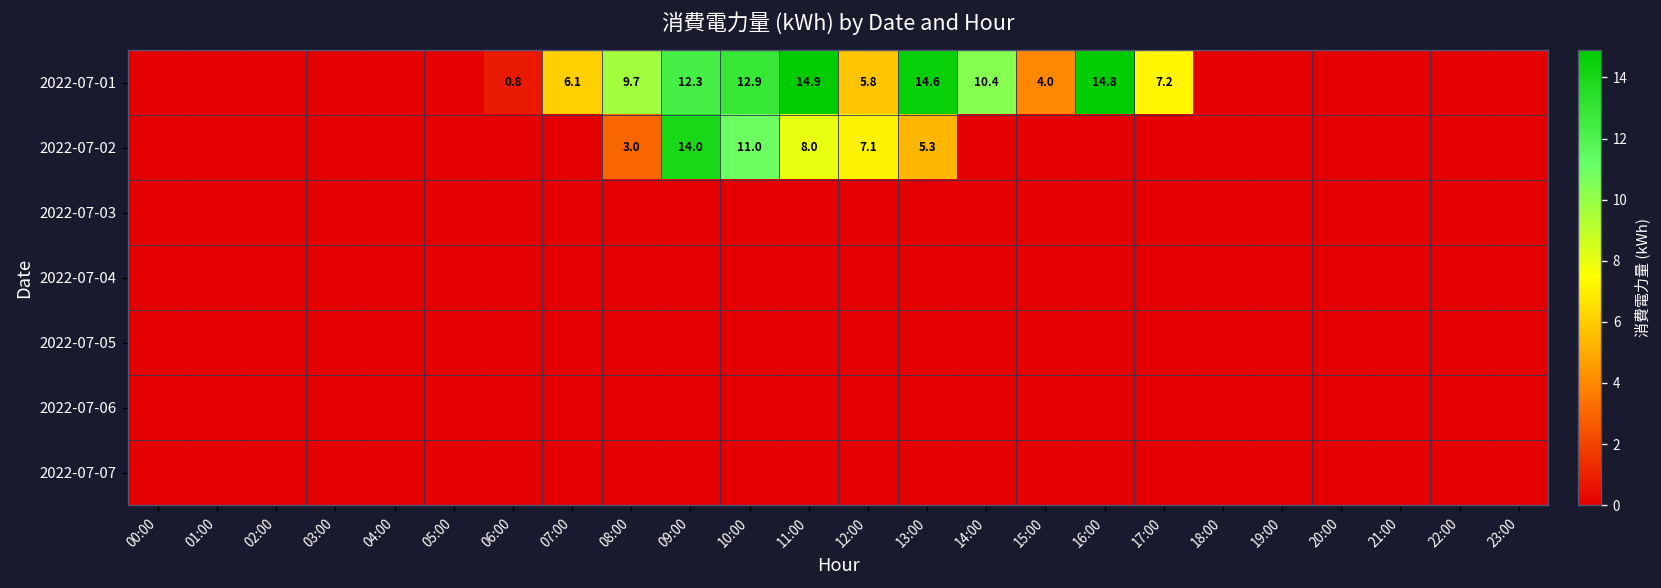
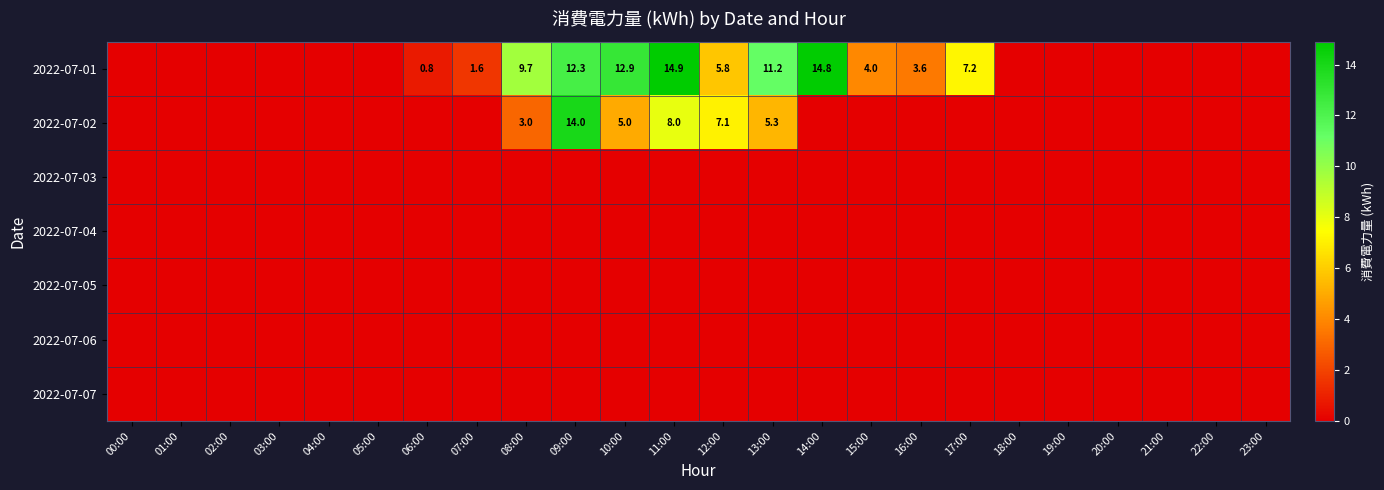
2022-07-01, 07:00: 6.1 -> 1.6
2022-07-01, 13:00: 14.6 -> 11.2
2022-07-01, 14:00: 10.4 -> 14.8
2022-07-01, 16:00: 14.8 -> 3.6
2022-07-02, 10:00: 11.0 -> 5.0
